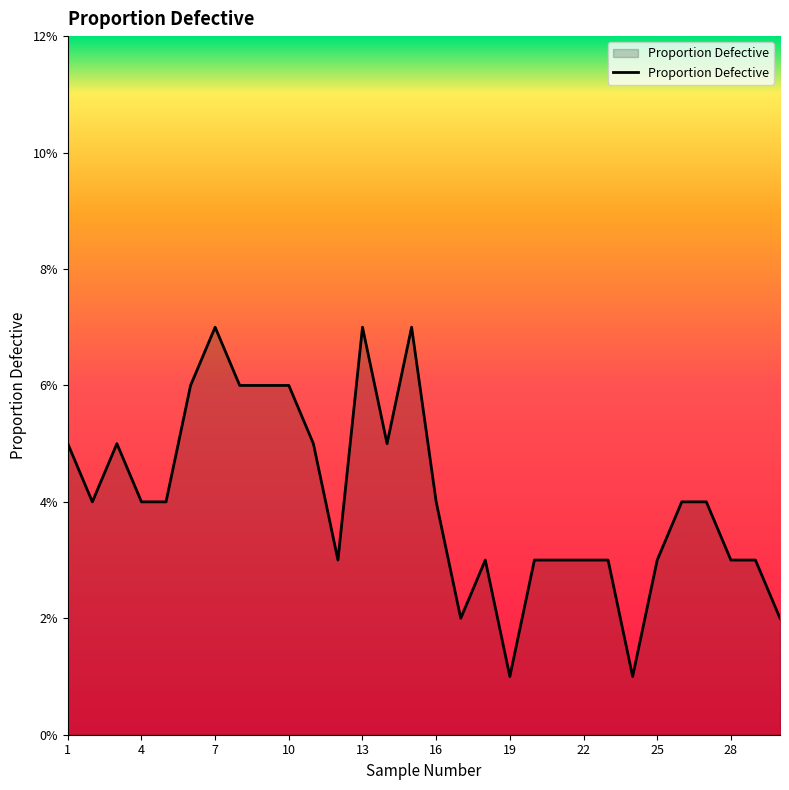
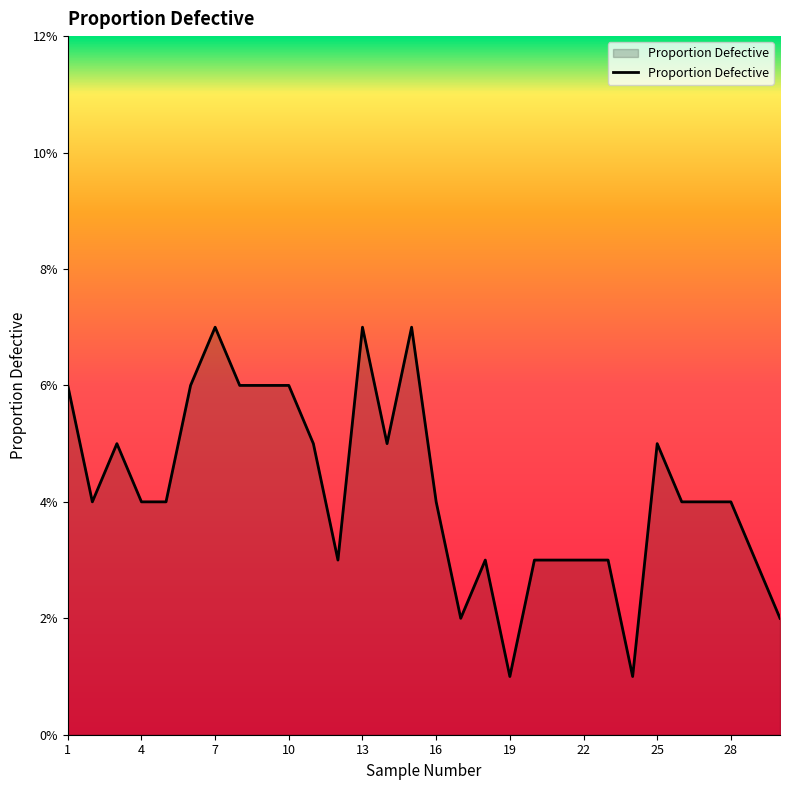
1: 5.0% -> 6.0%
25: 3.0% -> 5.0%
28: 3.0% -> 4.0%
